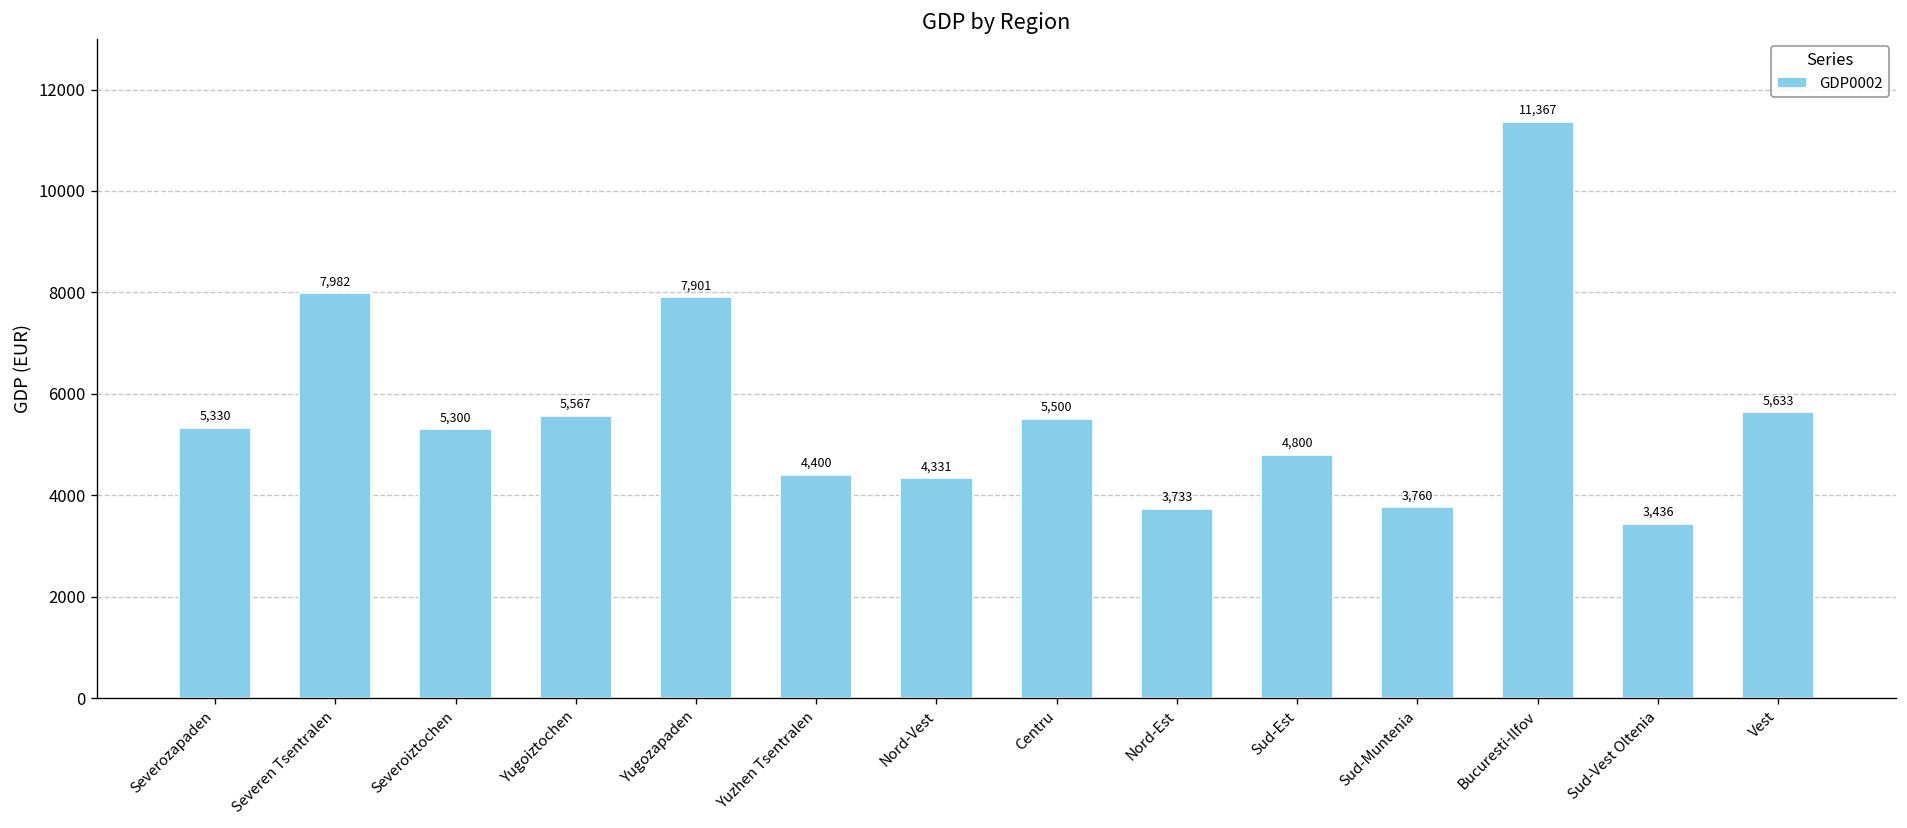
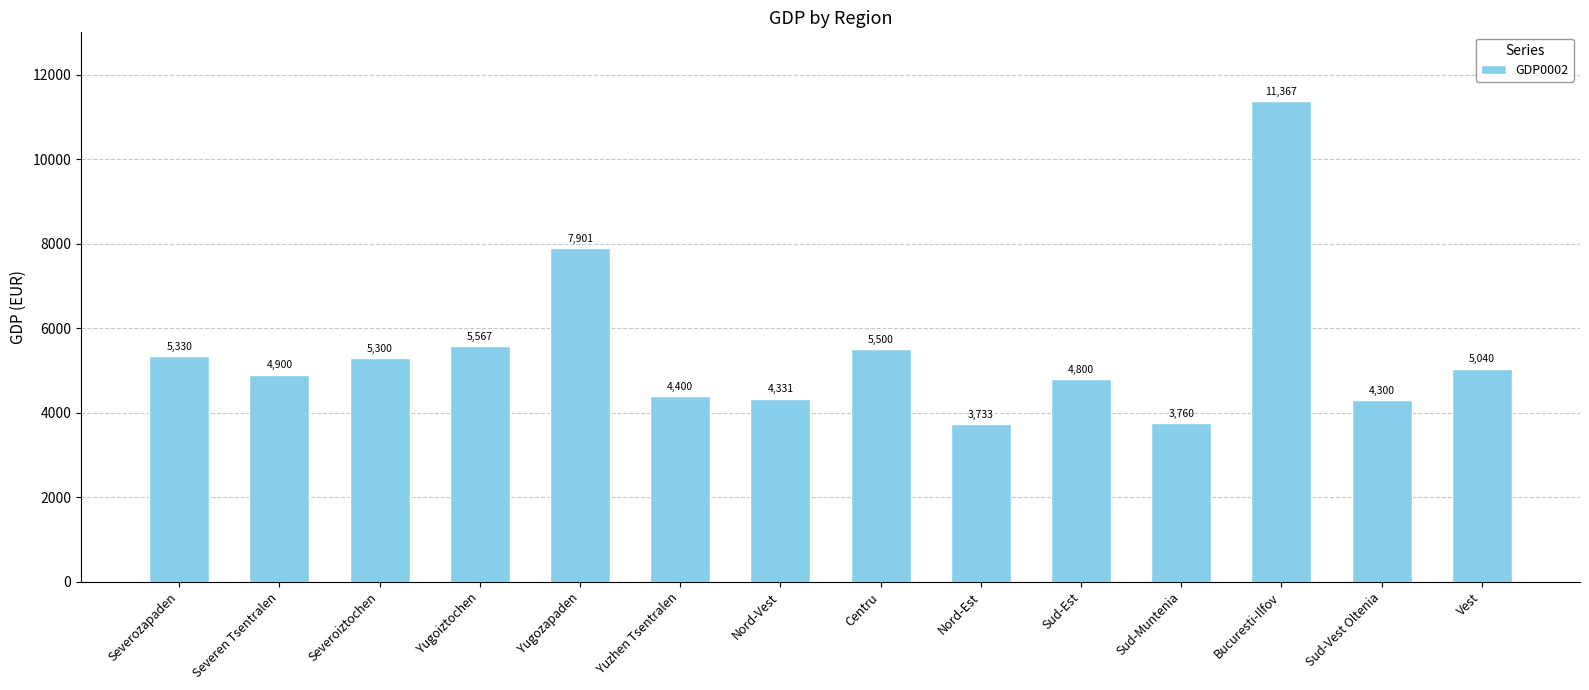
Severen Tsentralen: 7,982 -> 4,900
Sud-Vest Oltenia: 3,436 -> 4,300
Vest: 5,633 -> 5,040
